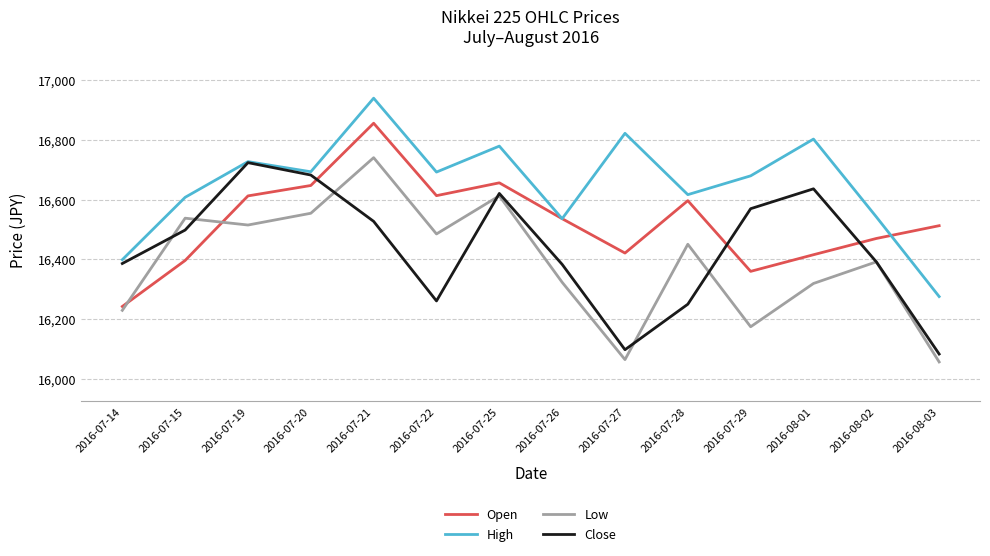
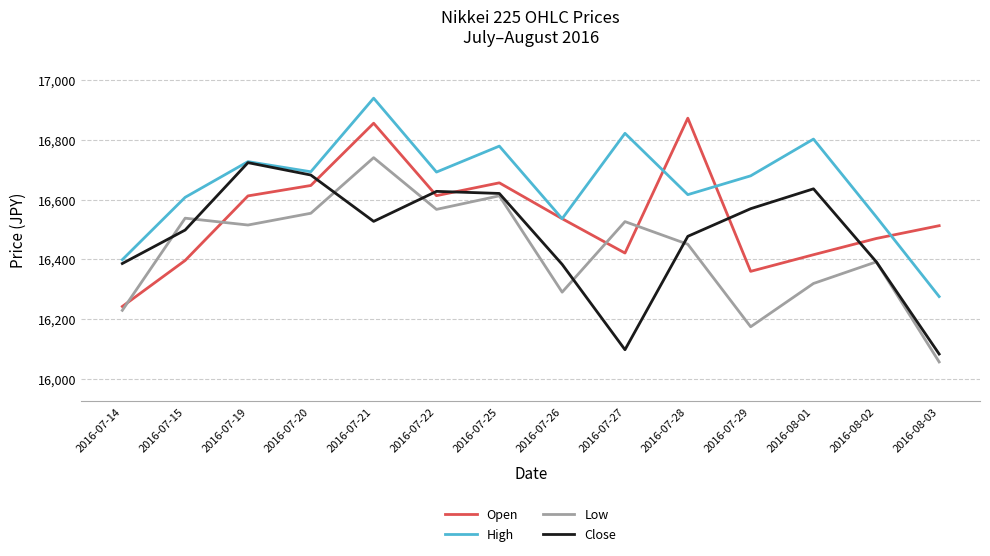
Low, 2016-07-22: 16,480 -> 16,570
Close, 2016-07-22: 16,260 -> 16,630
Low, 2016-07-26: 16,320 -> 16,290
Low, 2016-07-27: 16,060 -> 16,530
Open, 2016-07-28: 16,600 -> 16,870
Close, 2016-07-28: 16,250 -> 16,480
